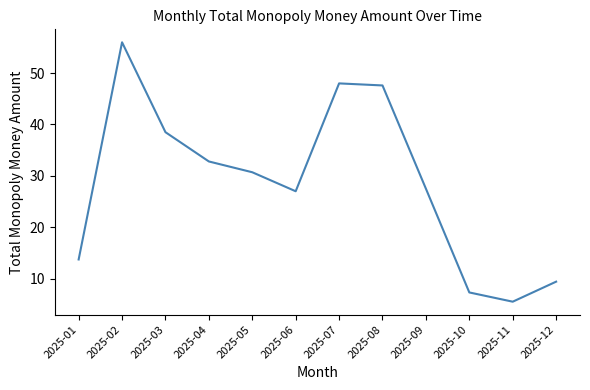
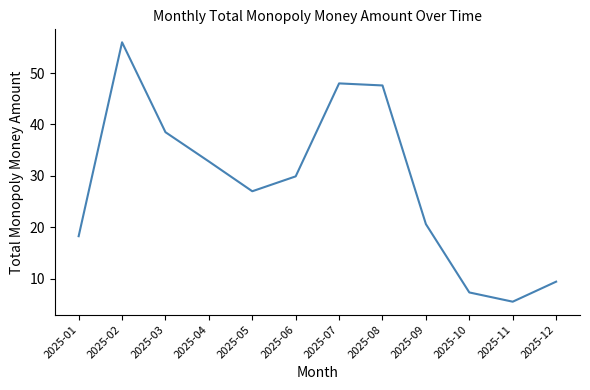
2025-01: 14 -> 18
2025-05: 31 -> 27
2025-06: 27 -> 30
2025-09: 28 -> 21
